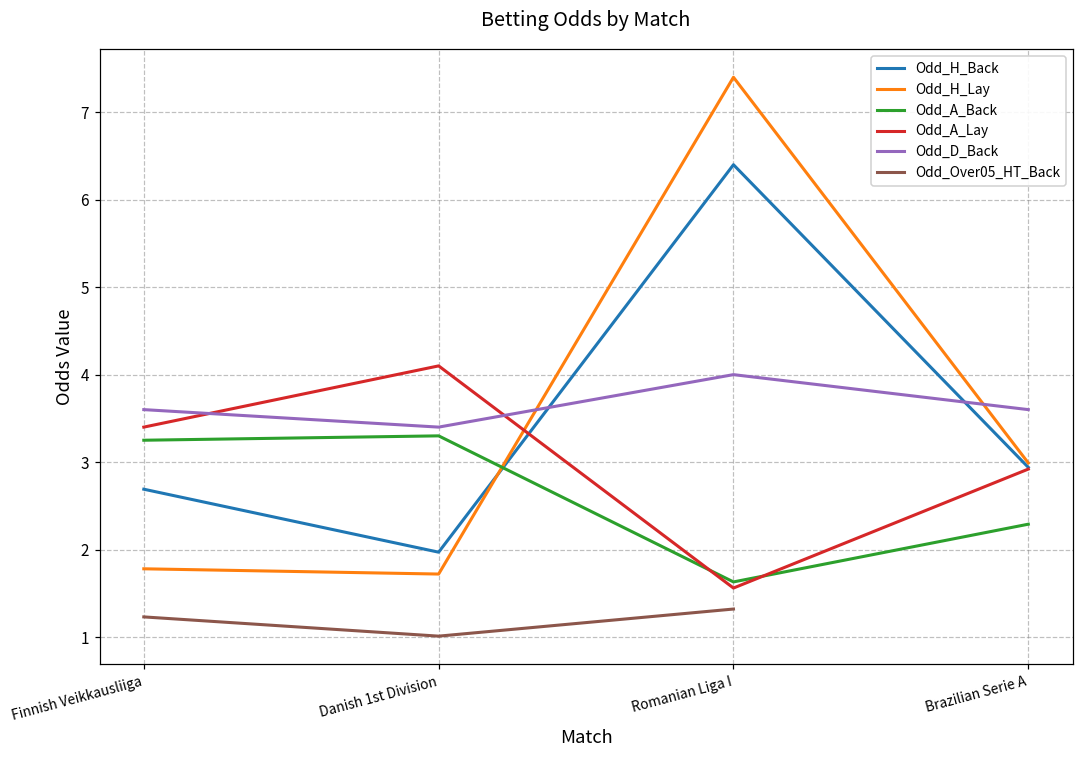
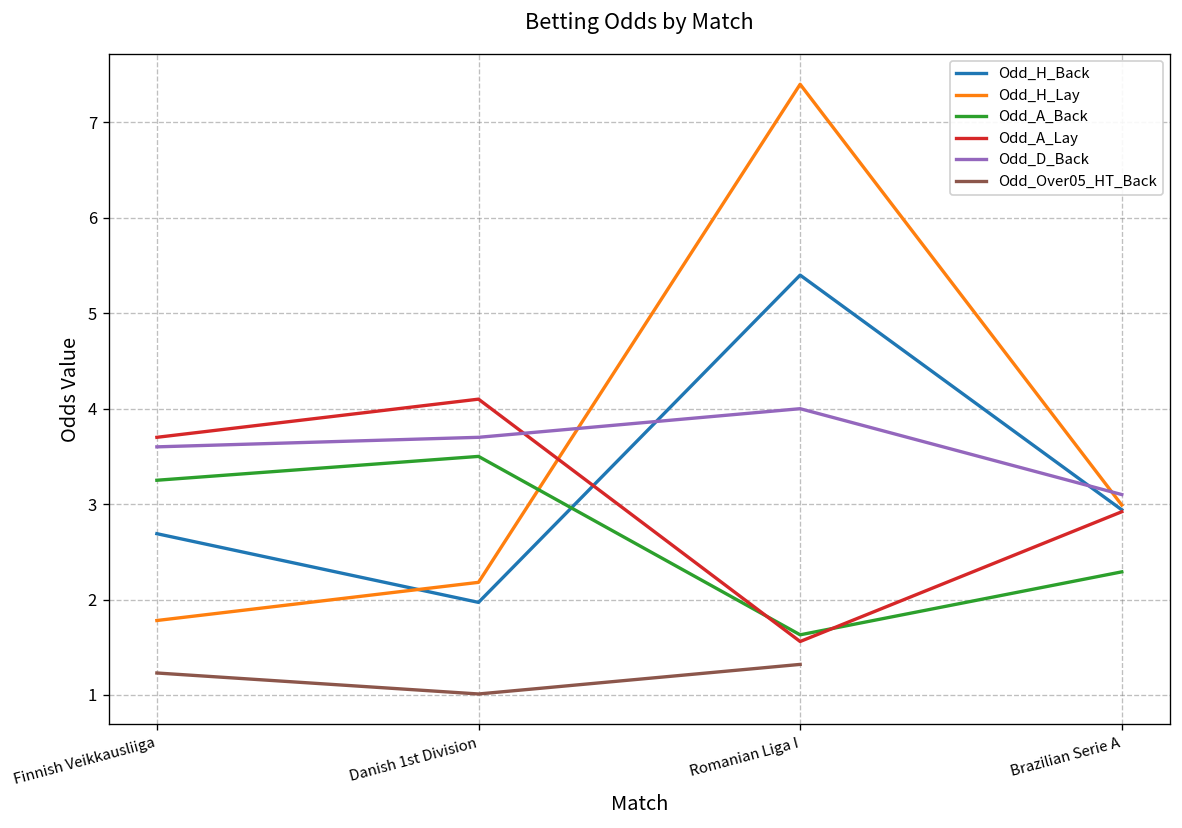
Odd_A_Lay, Finnish Veikkausliiga: 3.4 -> 3.7
Odd_H_Lay, Danish 1st Division: 1.7 -> 2.2
Odd_A_Back, Danish 1st Division: 3.3 -> 3.5
Odd_D_Back, Danish 1st Division: 3.4 -> 3.7
Odd_H_Back, Romanian Liga I: 6.4 -> 5.4
Odd_D_Back, Brazilian Serie A: 3.6 -> 3.1
